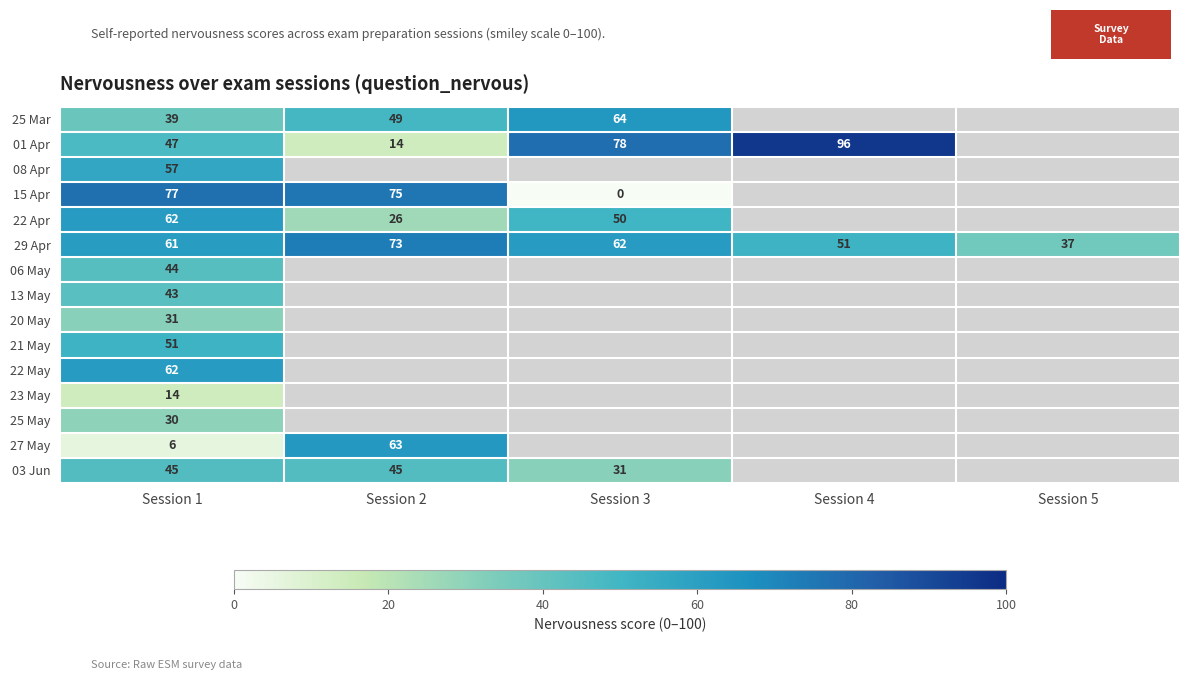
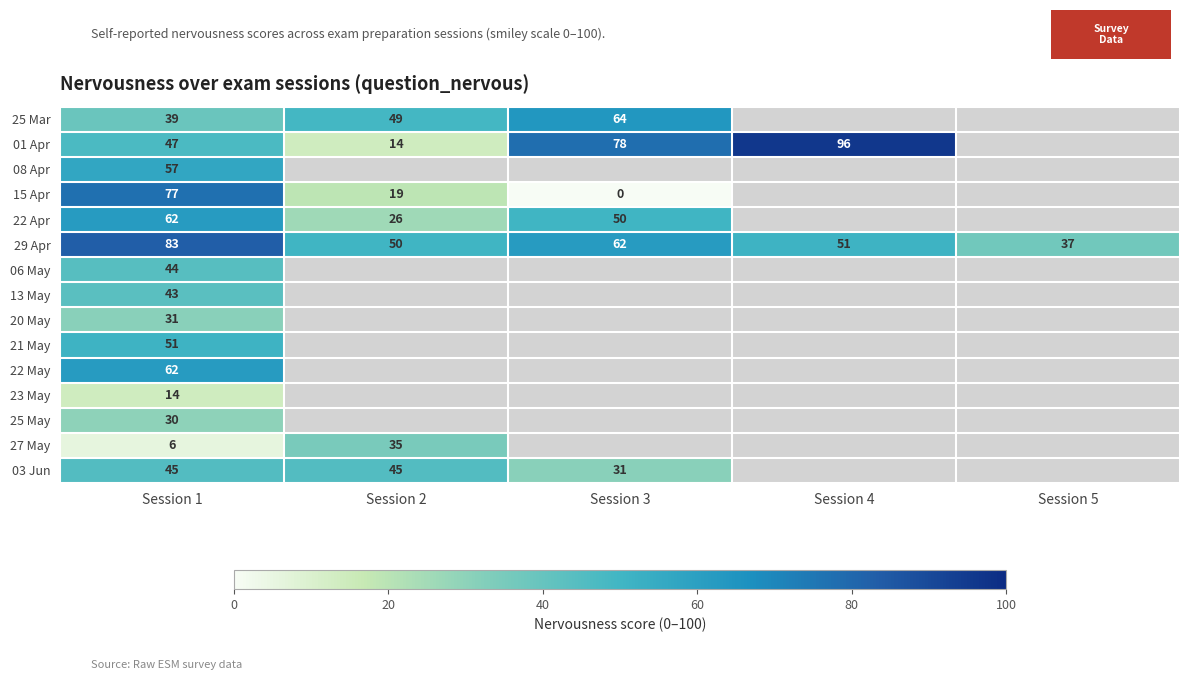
15 Apr, Session 2: 75 -> 19
29 Apr, Session 1: 61 -> 83
29 Apr, Session 2: 73 -> 50
27 May, Session 2: 63 -> 35
